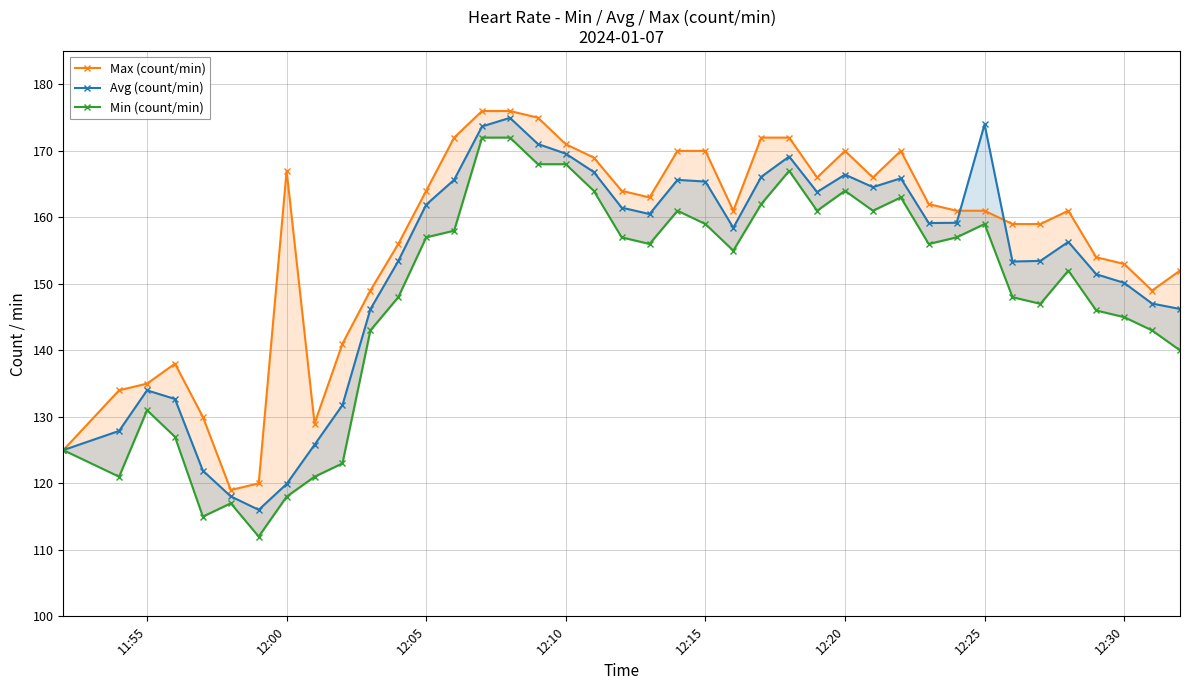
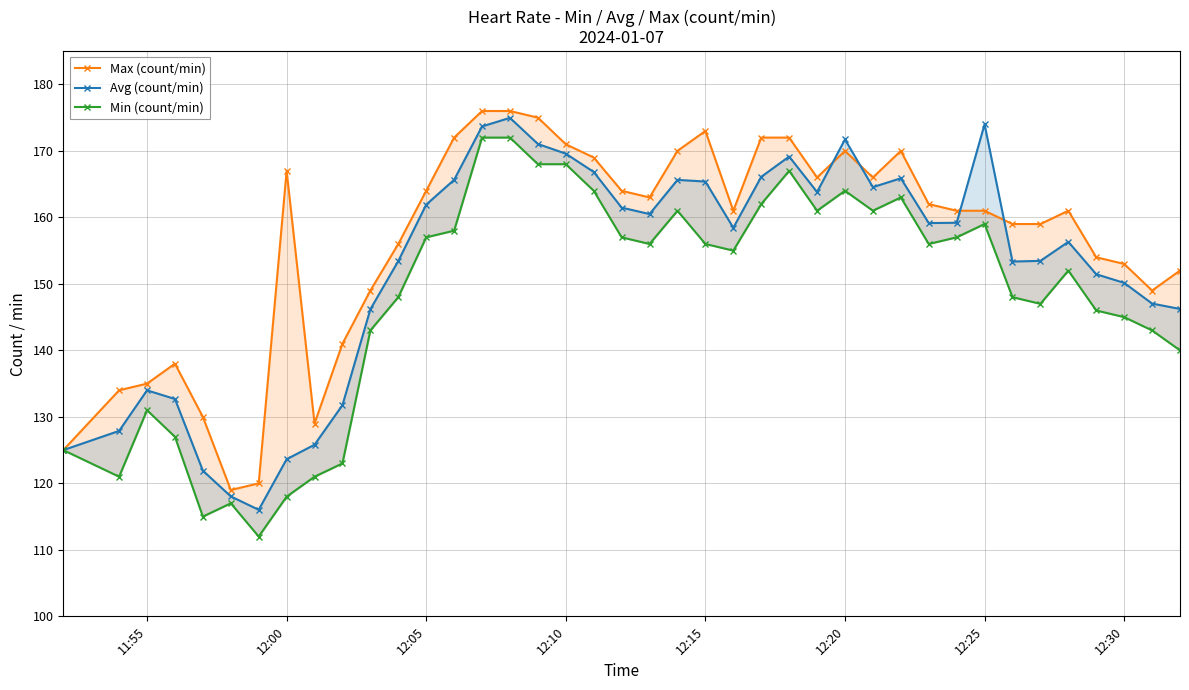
Avg (count/min), 12:00: 120 -> 124
Max (count/min), 12:15: 170 -> 173
Min (count/min), 12:15: 159 -> 156
Avg (count/min), 12:20: 166 -> 172
